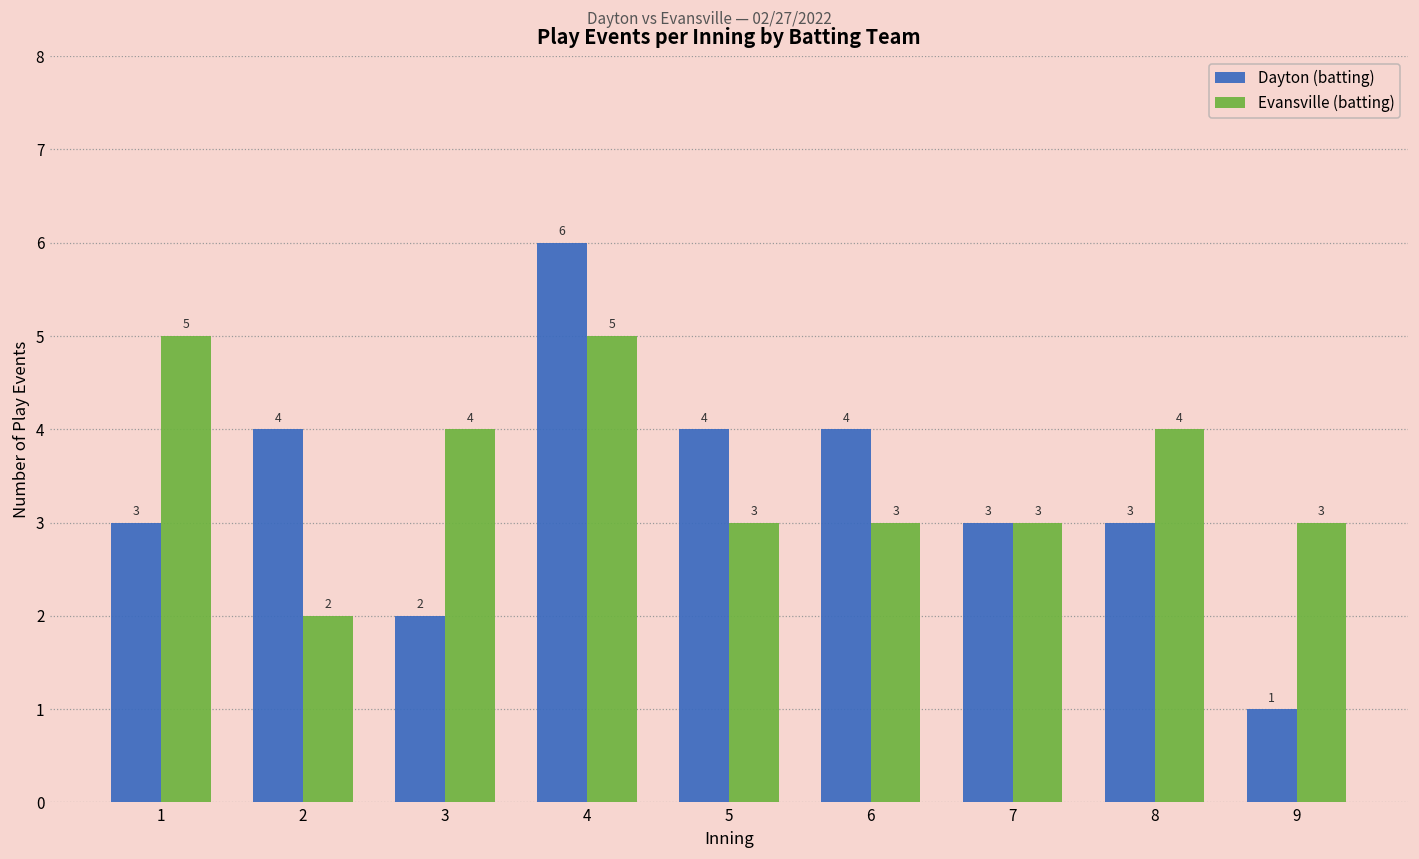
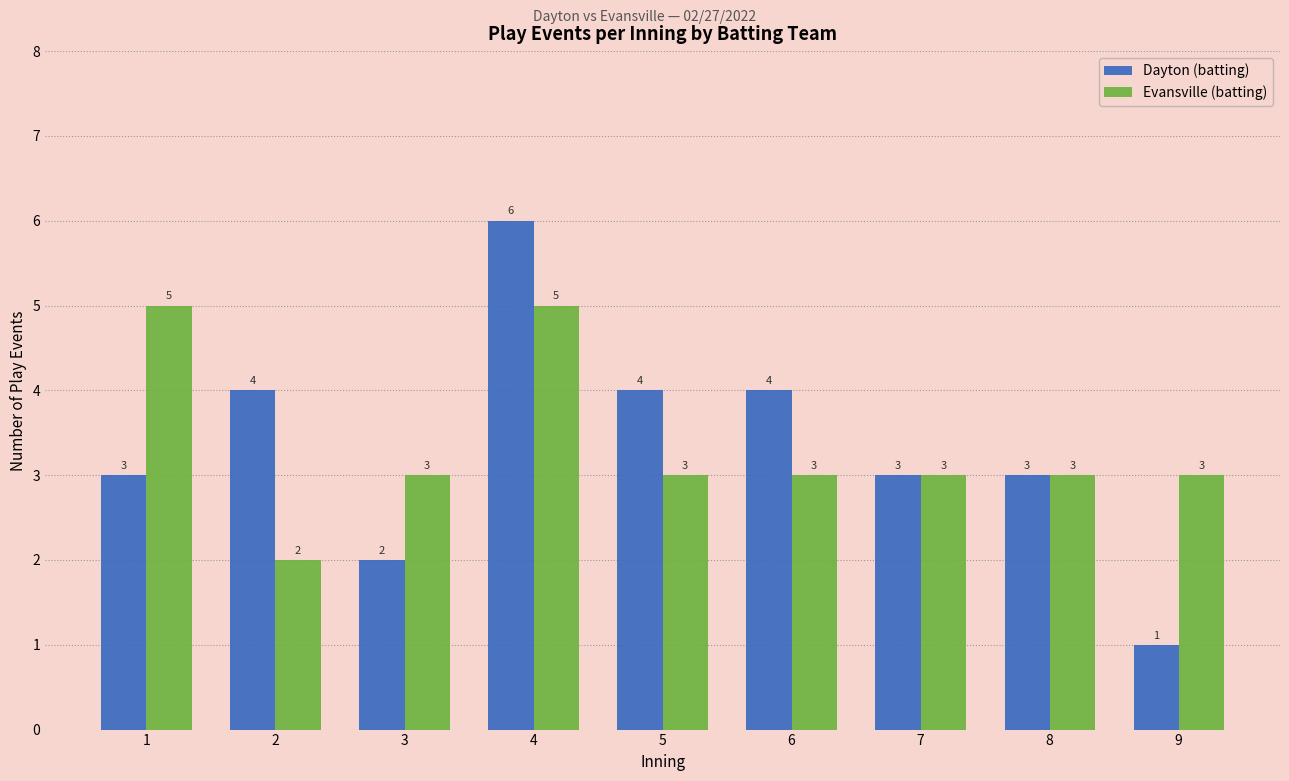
Evansville (batting), 3: 4 -> 3
Evansville (batting), 8: 4 -> 3
